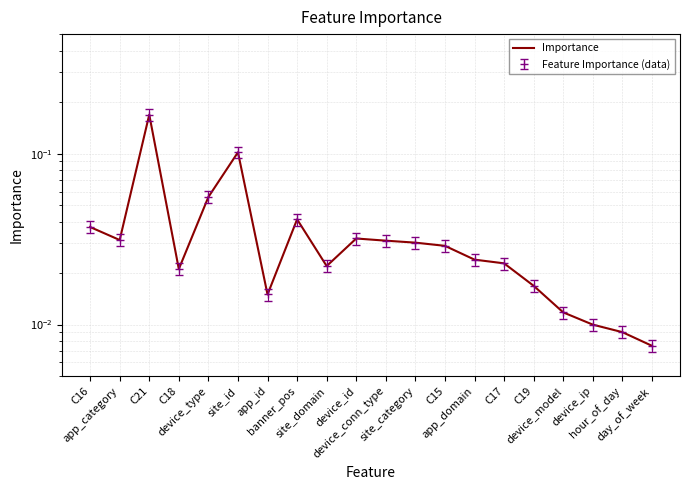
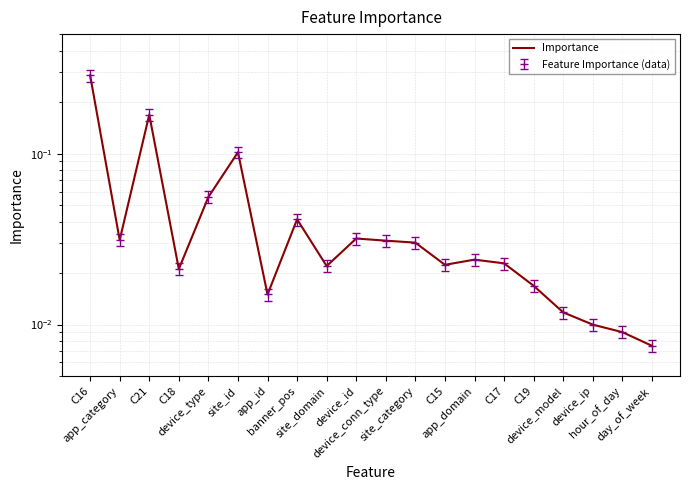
Importance, C16: 0.037 -> 0.29
Importance, C15: 0.029 -> 0.022
